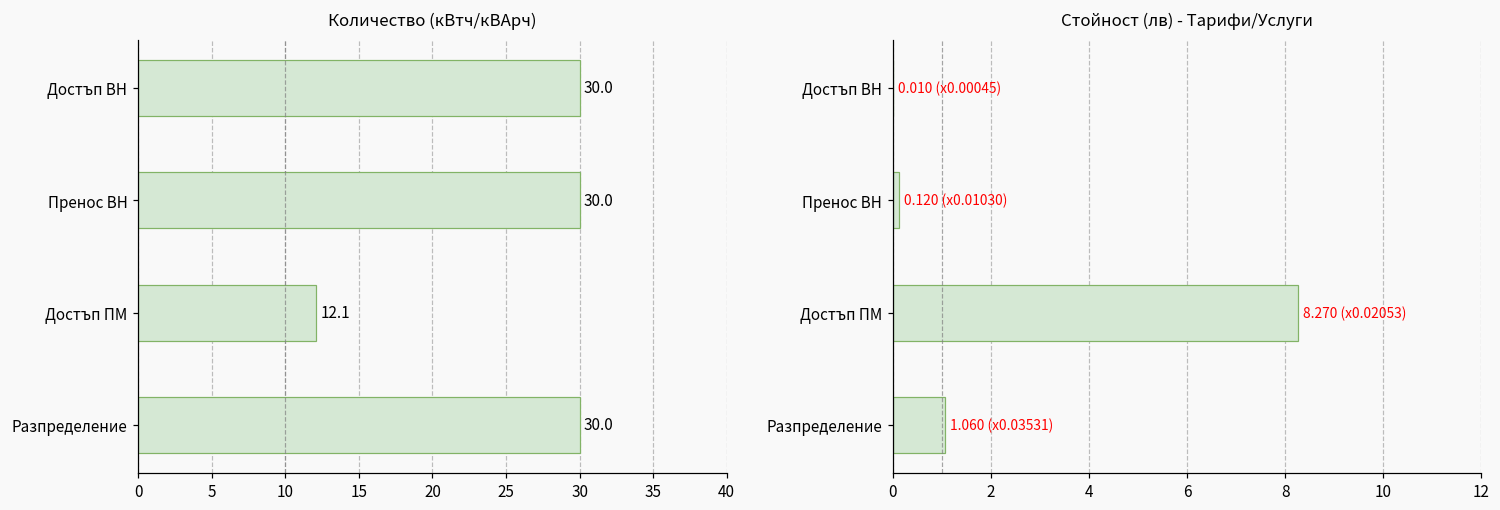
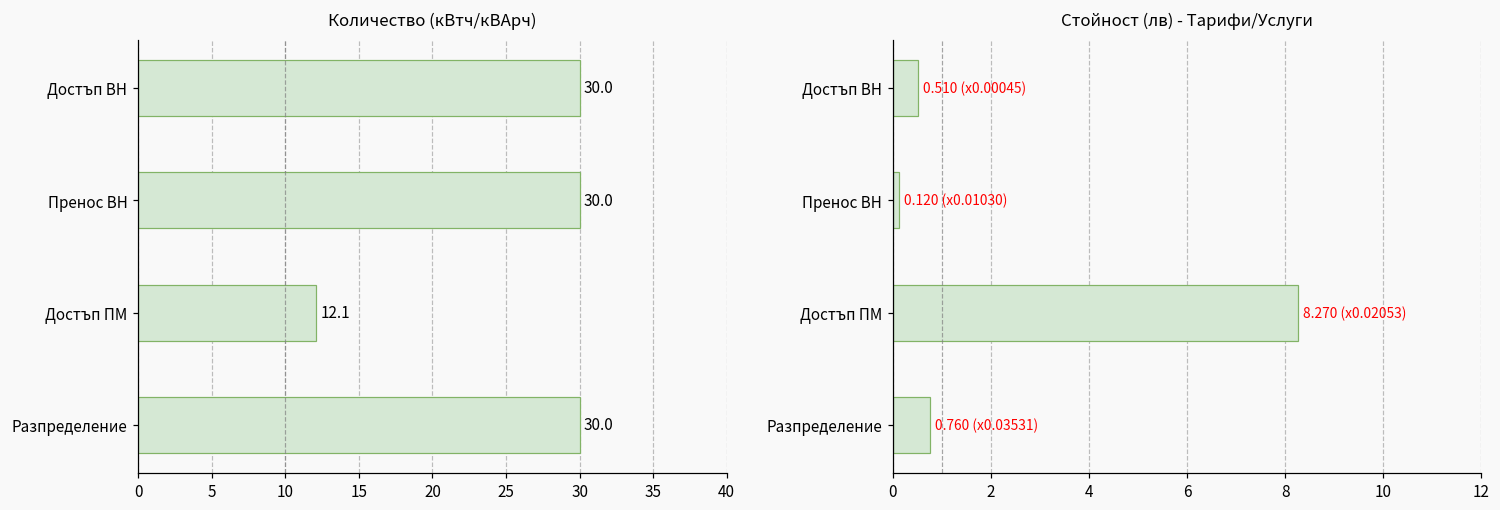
Стойност (лв) - Тарифи/Услуги, Достъп ВН: 0.010 -> 0.510
Стойност (лв) - Тарифи/Услуги, Разпределение: 1.060 -> 0.760
